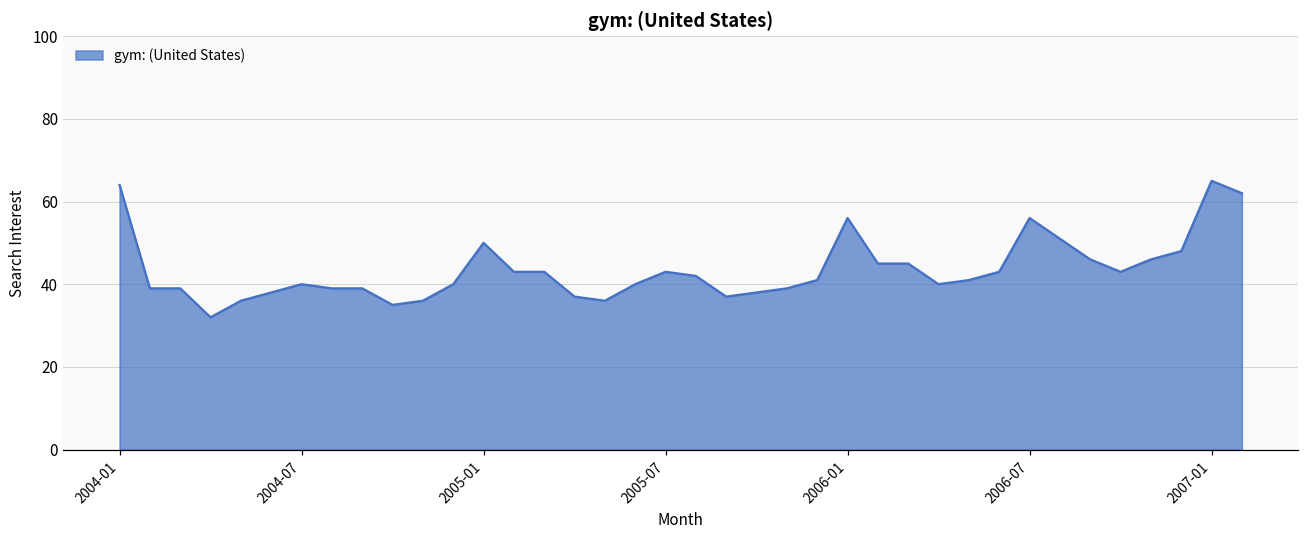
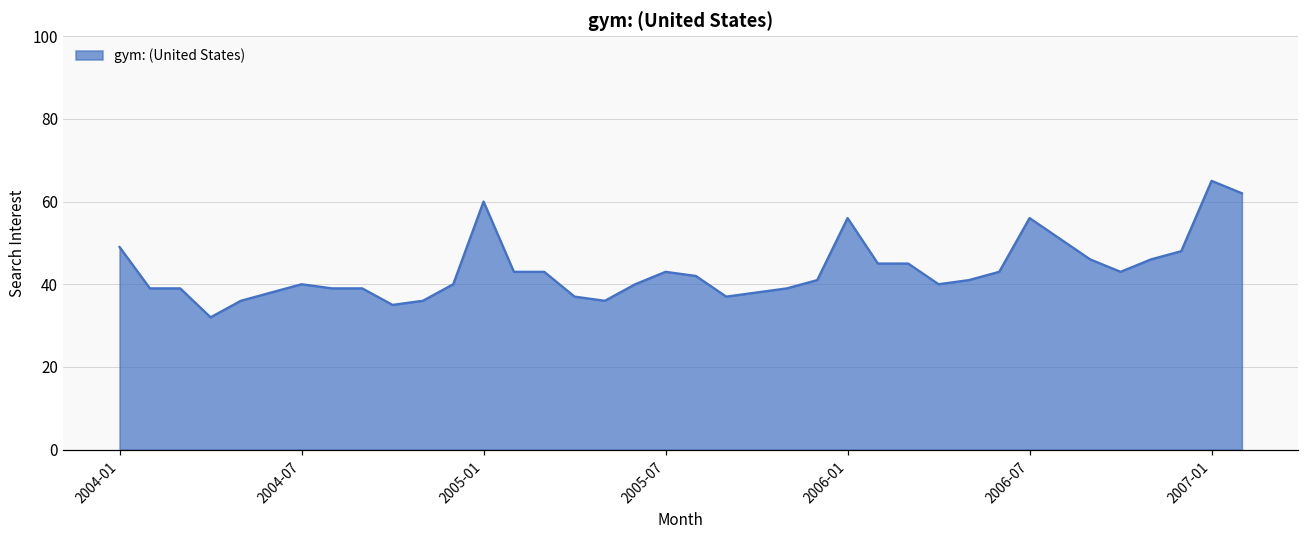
2004-01: 64 -> 49
2005-01: 50 -> 60
